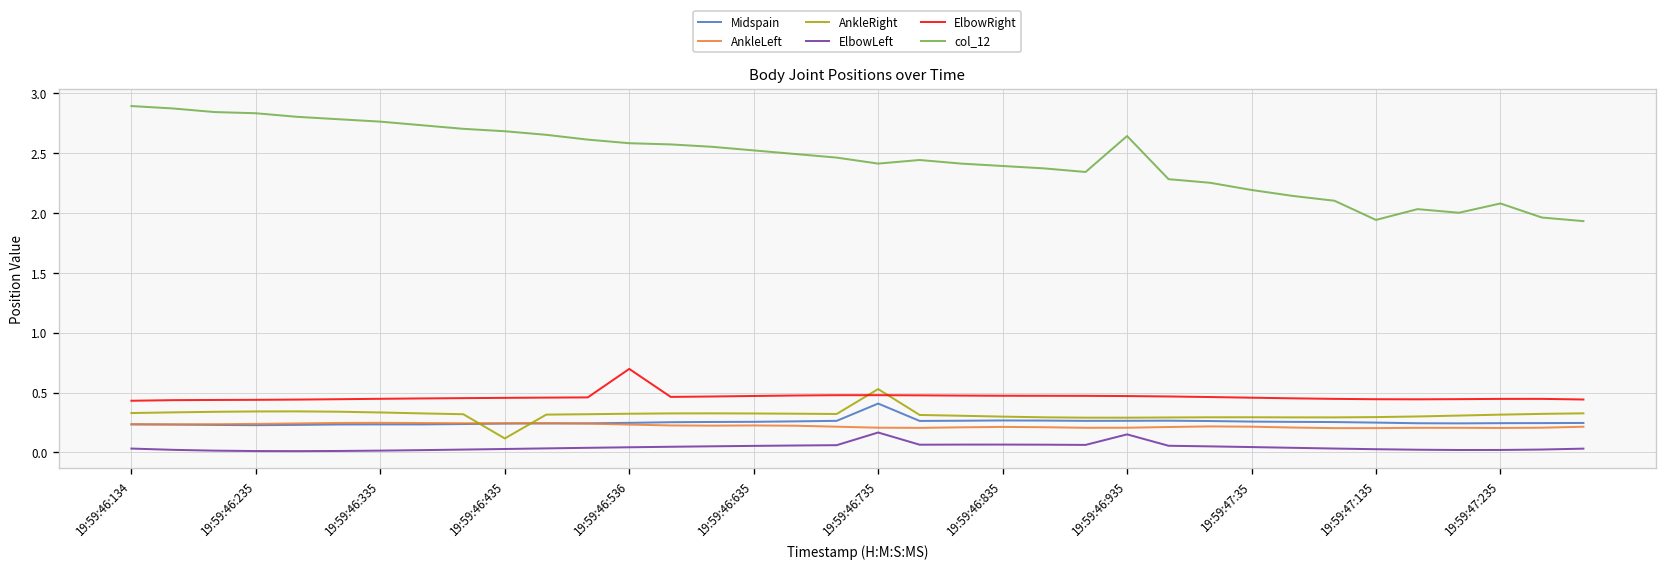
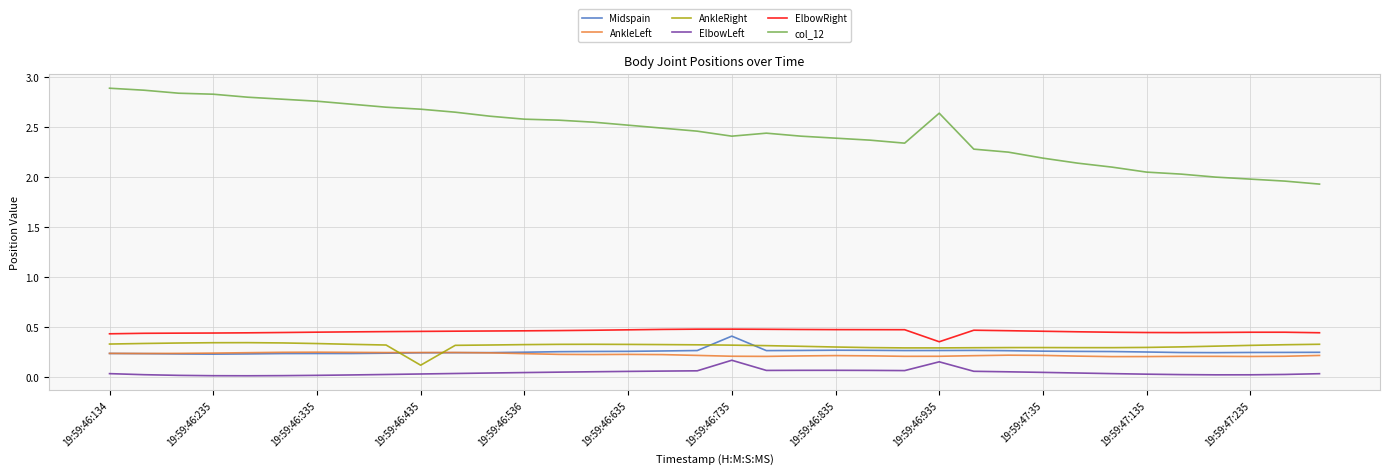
ElbowRight, 19:59:46:536: 0.7 -> 0.5
AnkleRight, 19:59:46:735: 0.5 -> 0.3
ElbowRight, 19:59:46:935: 0.5 -> 0.4
col_12, 19:59:47:135: 1.9 -> 2.0
col_12, 19:59:47:235: 2.1 -> 2.0
